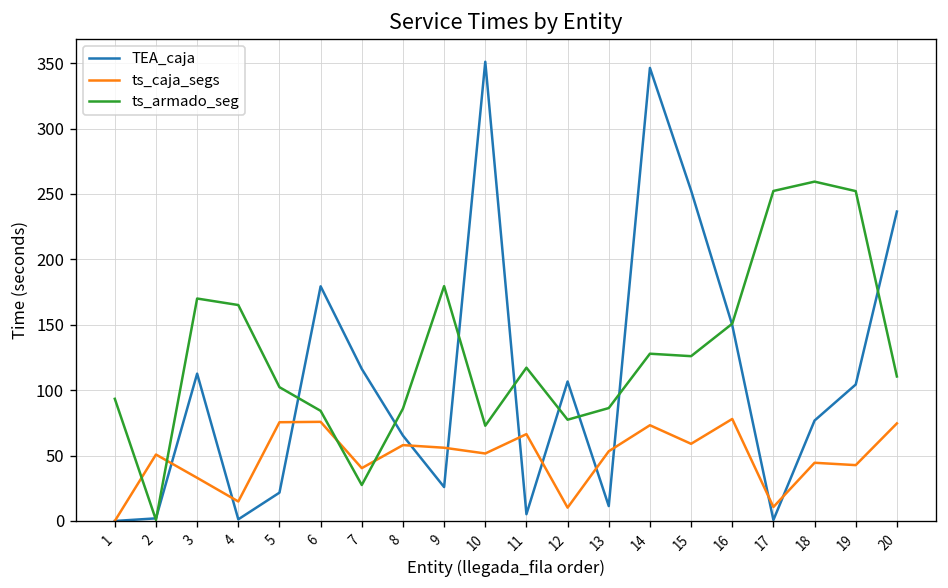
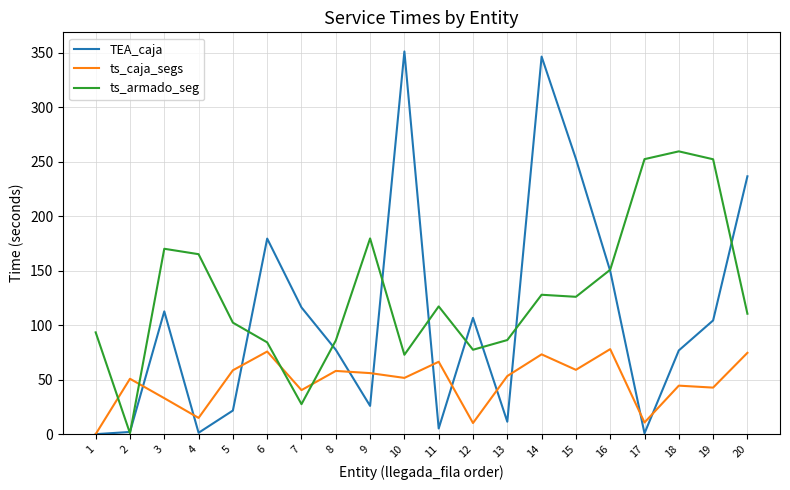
ts_caja_segs, 5: 76 -> 59
TEA_caja, 8: 65 -> 77
